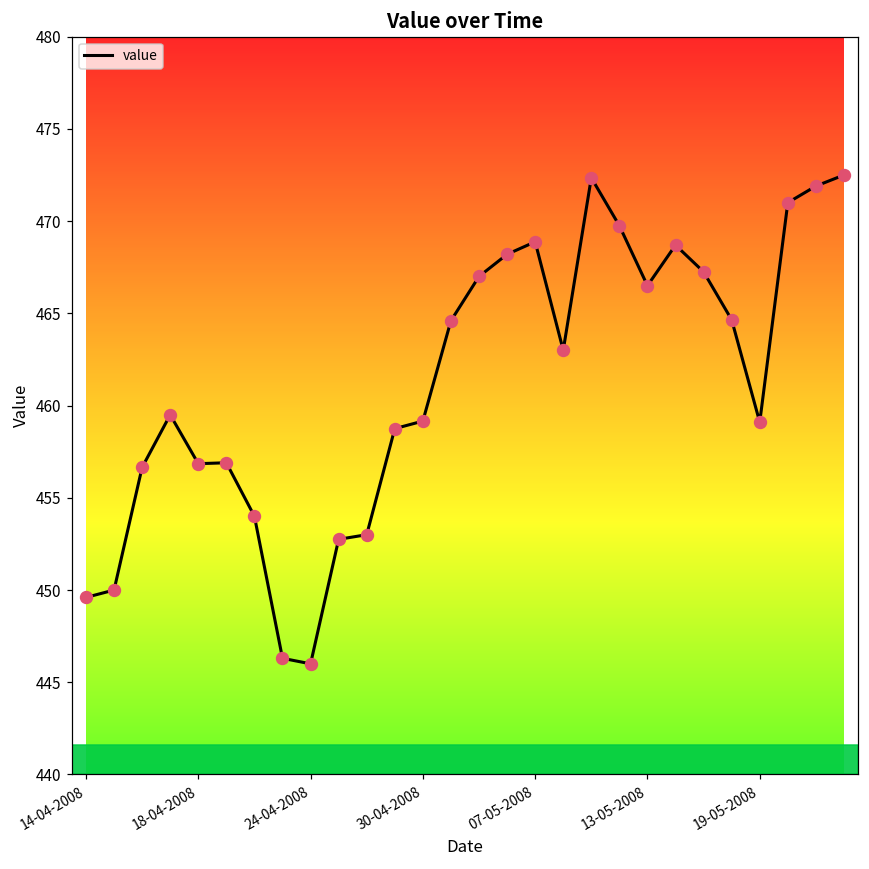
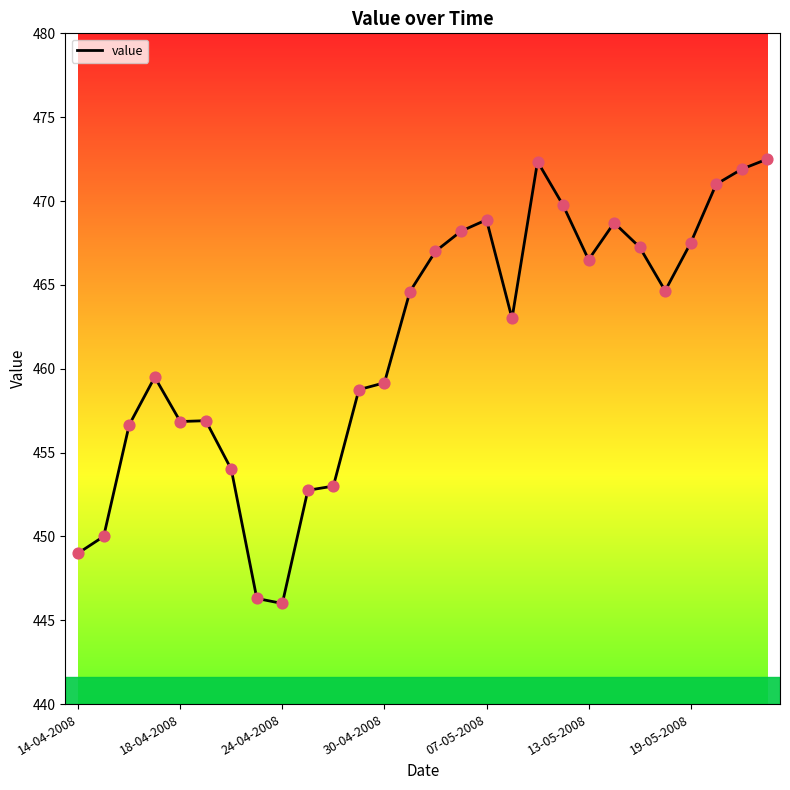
14-04-2008: 449.6 -> 449.0
19-05-2008: 459.1 -> 467.5
